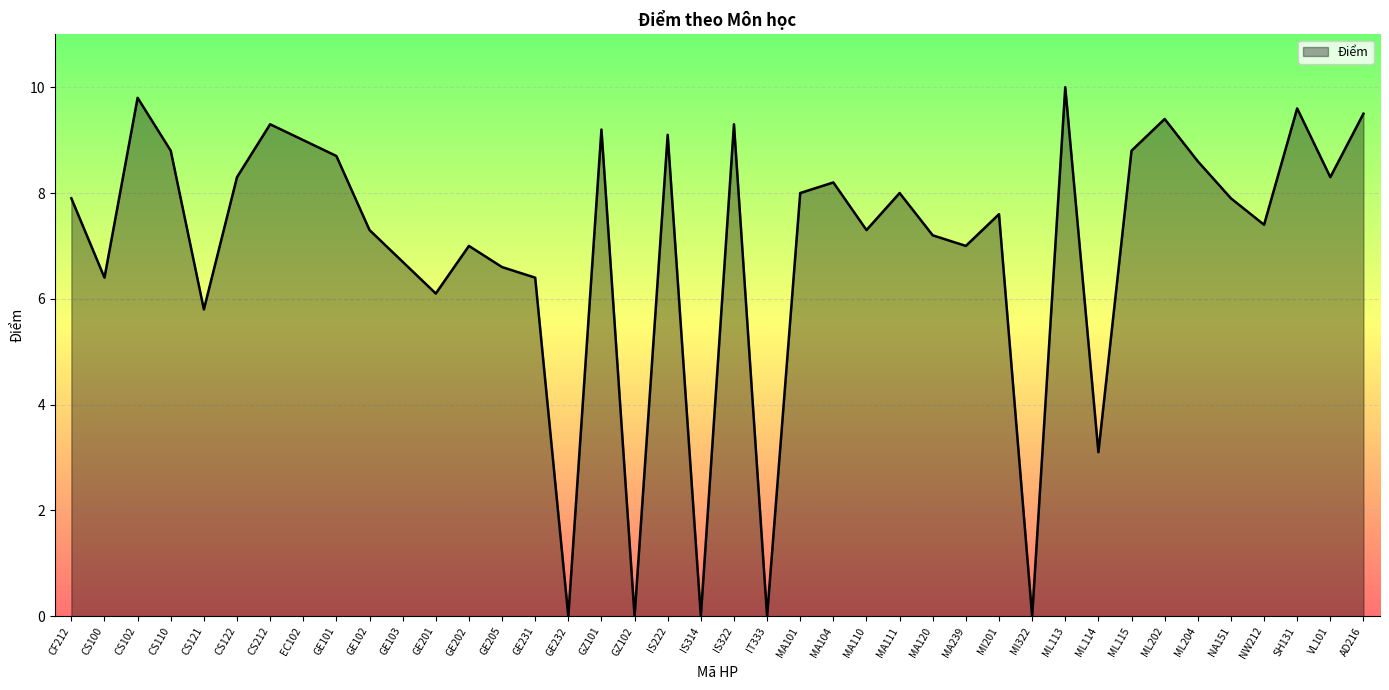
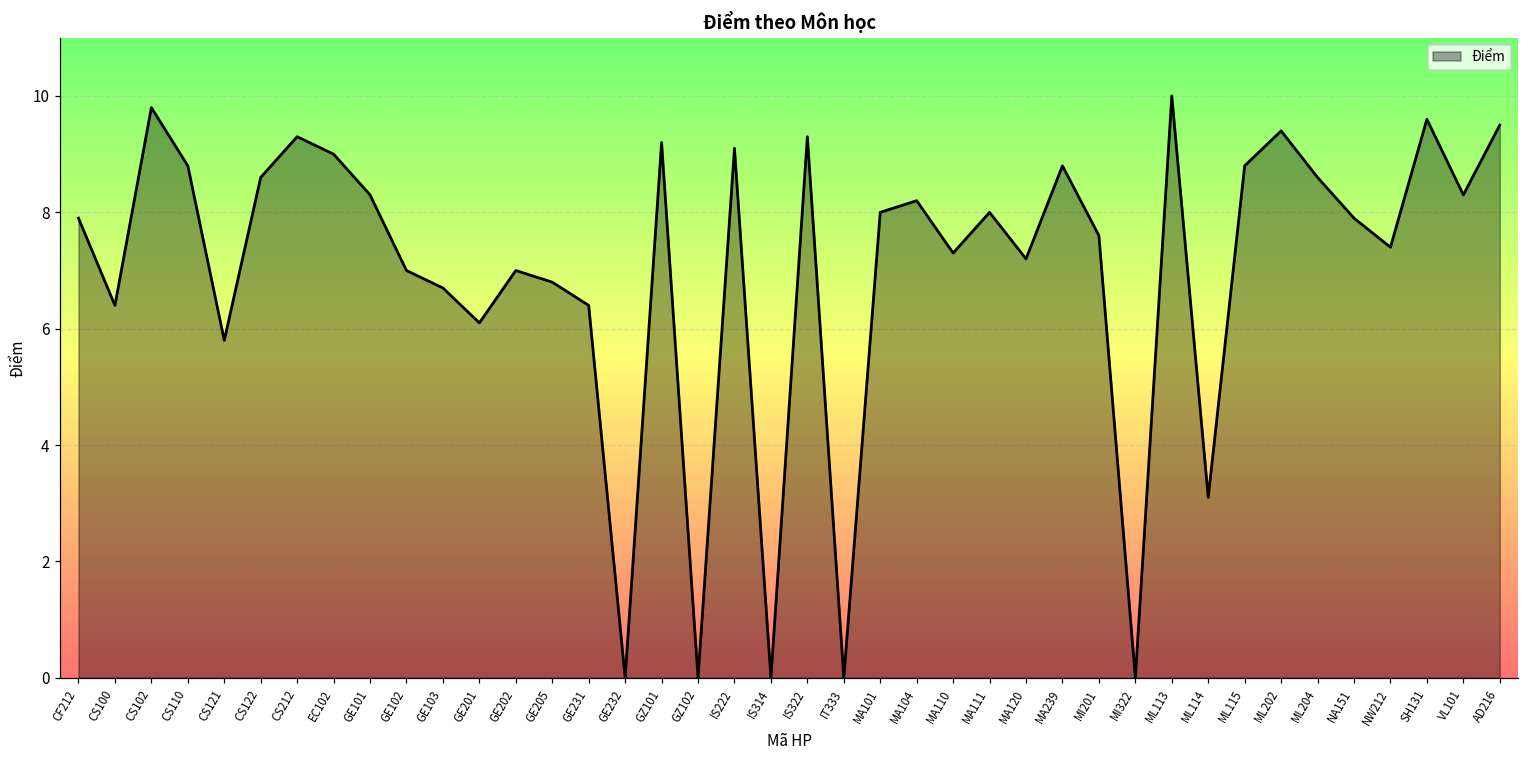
CS122: 8.3 -> 8.6
GE101: 8.7 -> 8.3
GE102: 7.3 -> 7.0
GE205: 6.6 -> 6.8
MA239: 7.0 -> 8.8
